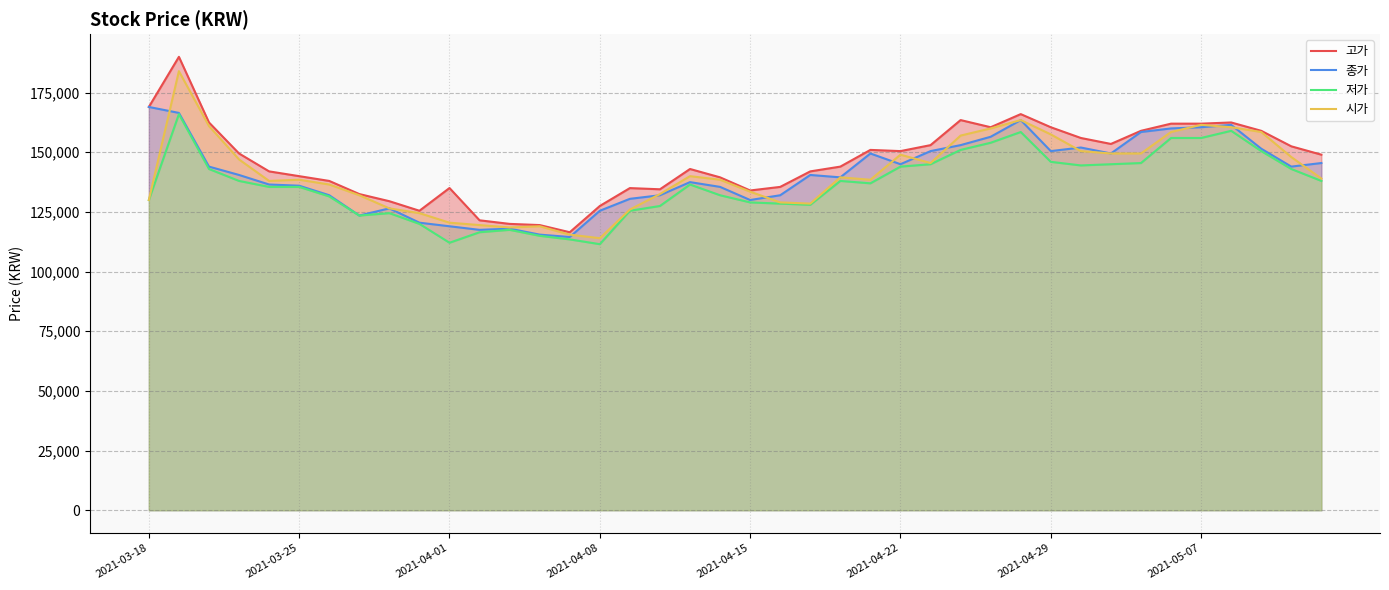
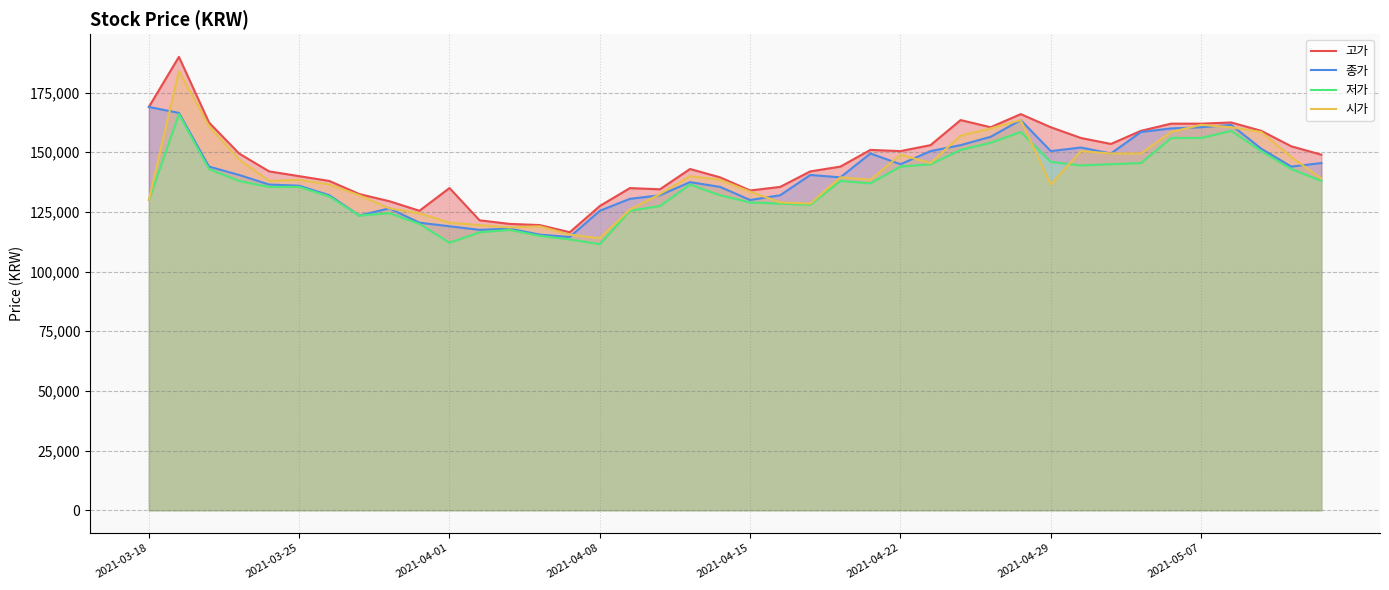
시가, 2021-04-29: 158,000 -> 137,000
